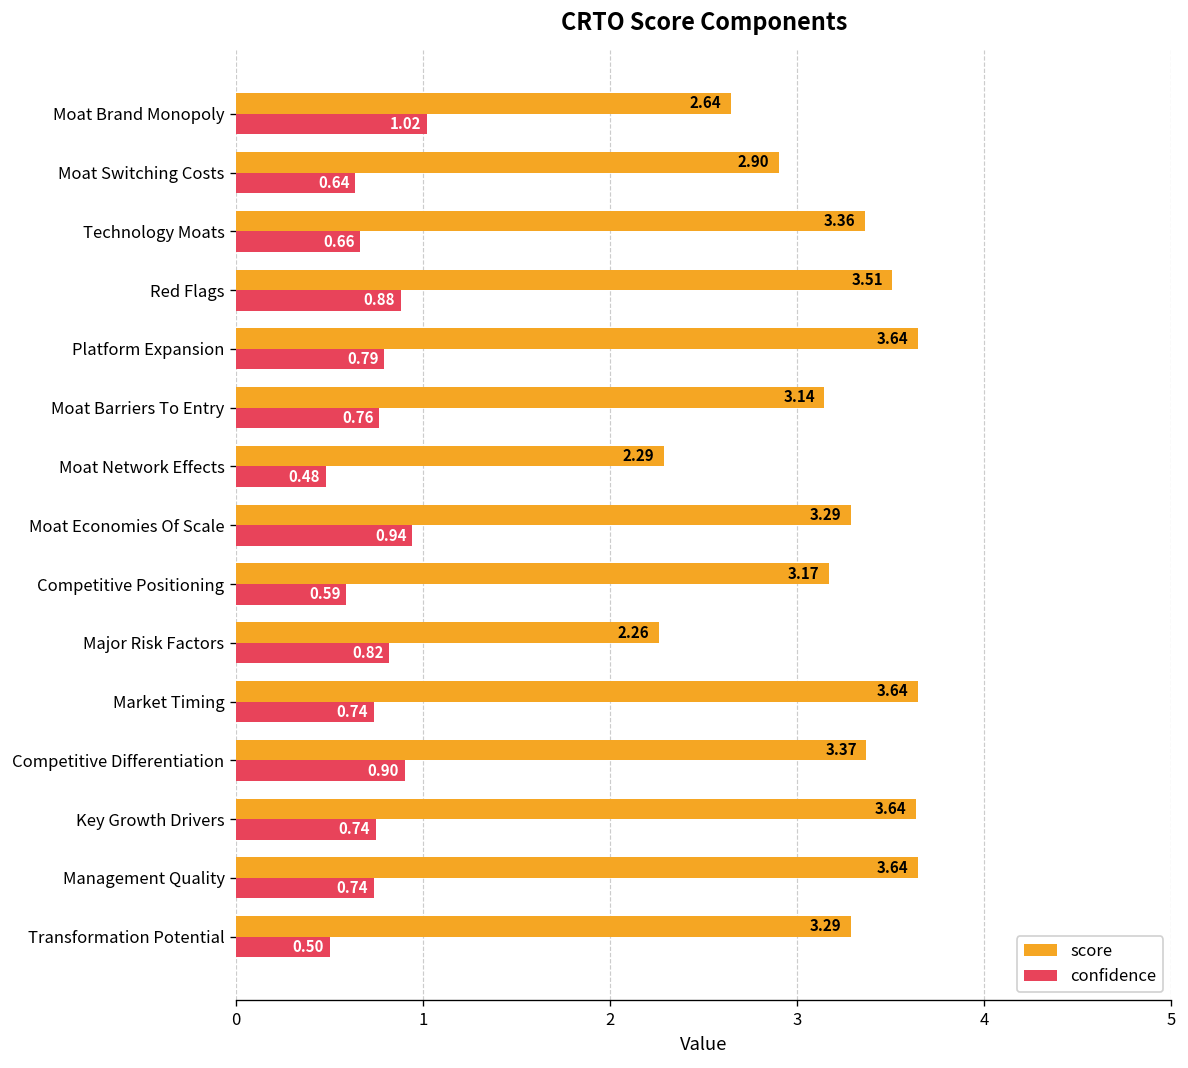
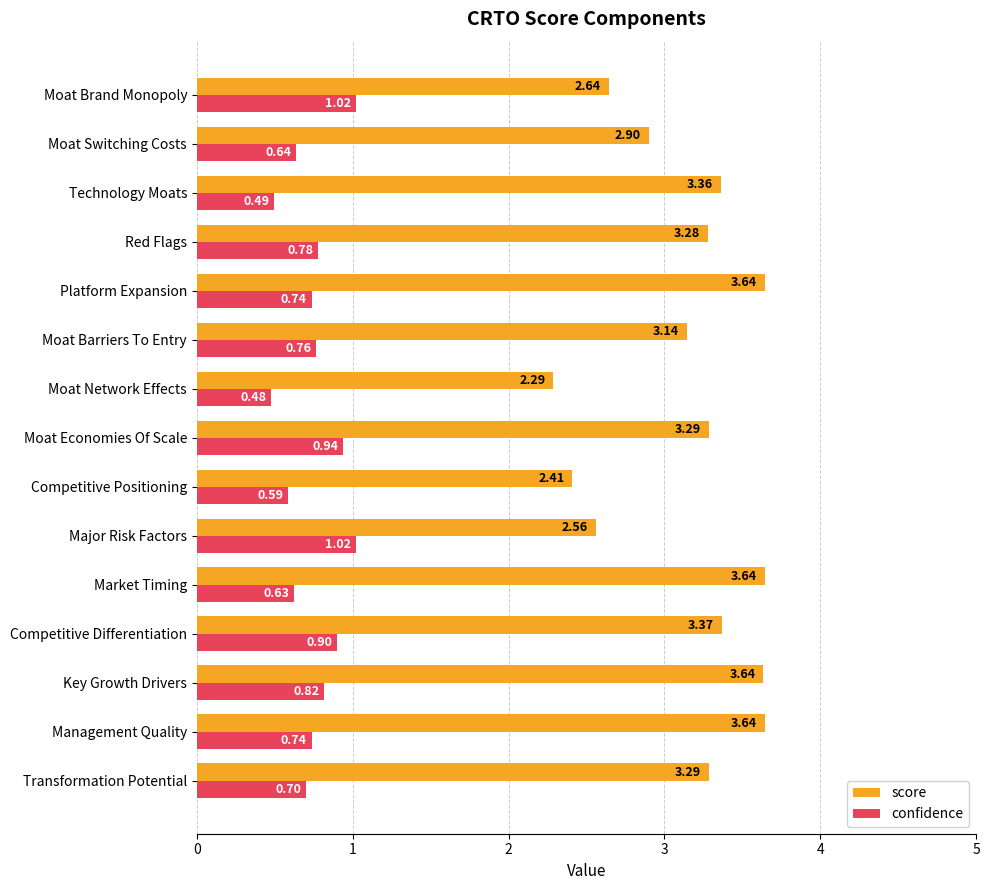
confidence, Technology Moats: 0.66 -> 0.49
score, Red Flags: 3.51 -> 3.28
confidence, Red Flags: 0.88 -> 0.78
confidence, Platform Expansion: 0.79 -> 0.74
score, Competitive Positioning: 3.17 -> 2.41
score, Major Risk Factors: 2.26 -> 2.56
confidence, Major Risk Factors: 0.82 -> 1.02
confidence, Market Timing: 0.74 -> 0.63
confidence, Key Growth Drivers: 0.74 -> 0.82
confidence, Transformation Potential: 0.50 -> 0.70
